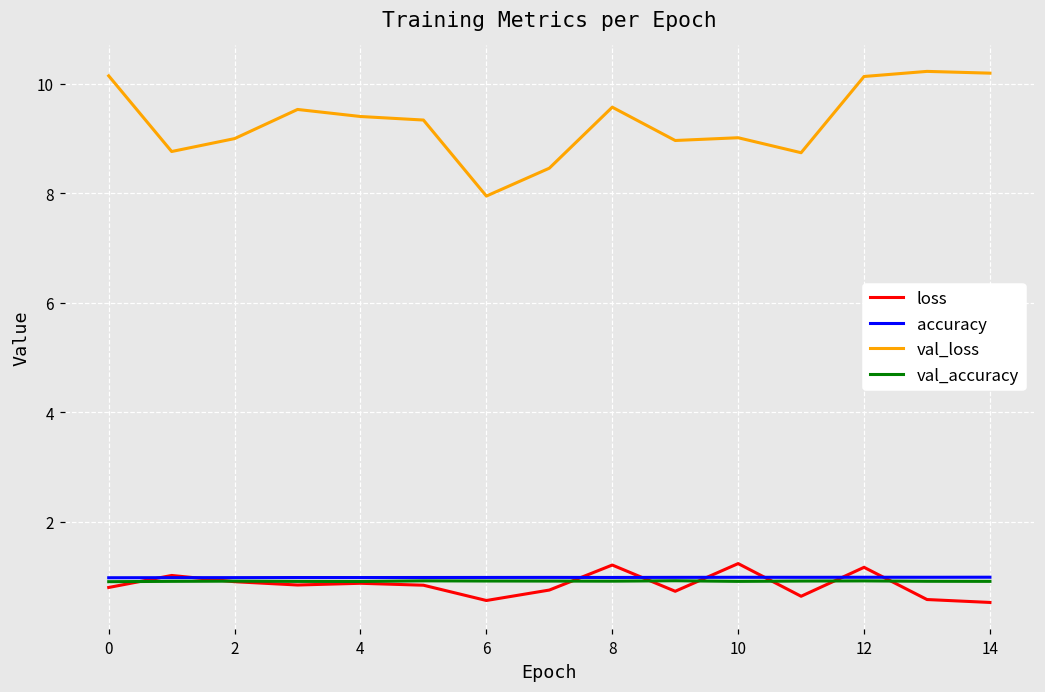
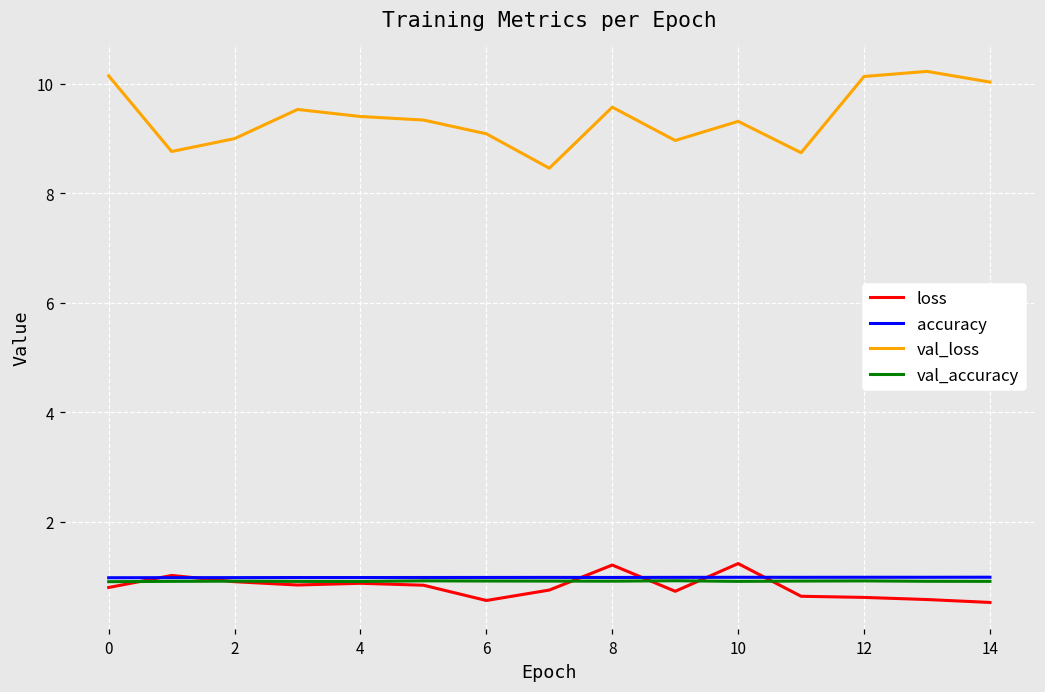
val_loss, 6: 8.0 -> 9.1
val_loss, 10: 9.0 -> 9.3
loss, 12: 1.2 -> 0.6
val_loss, 14: 10.2 -> 10.0
